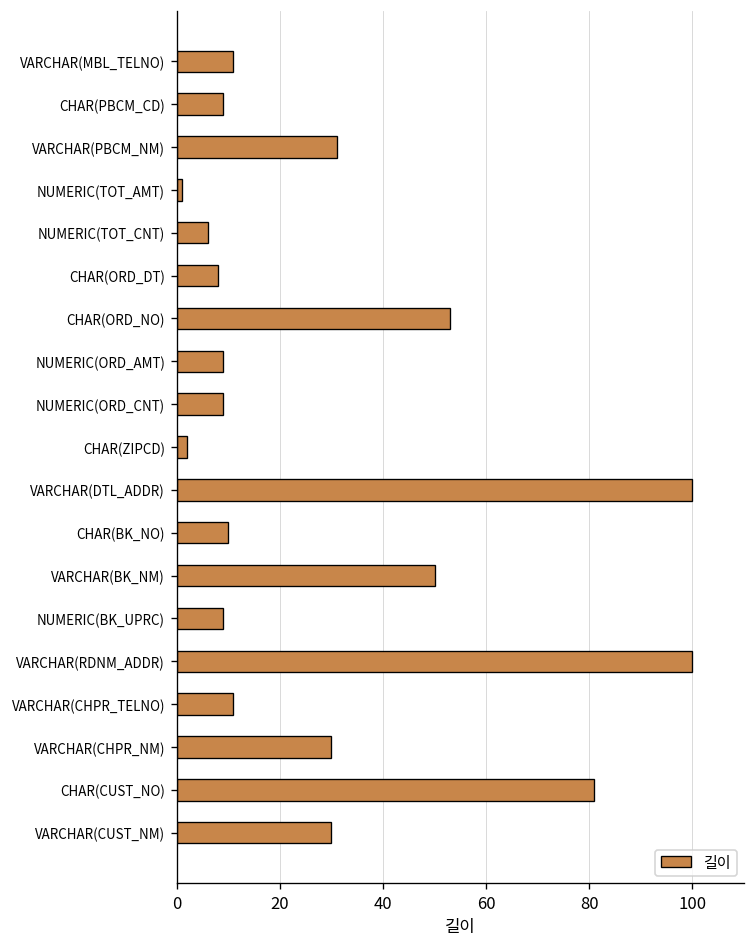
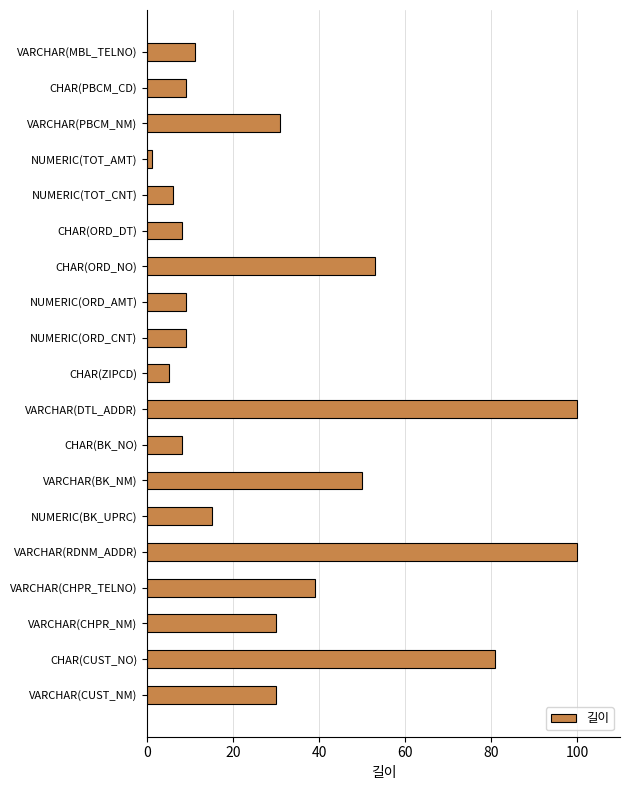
CHAR(ZIPCD): 2 -> 5
CHAR(BK_NO): 10 -> 8
NUMERIC(BK_UPRC): 9 -> 15
VARCHAR(CHPR_TELNO): 11 -> 39
